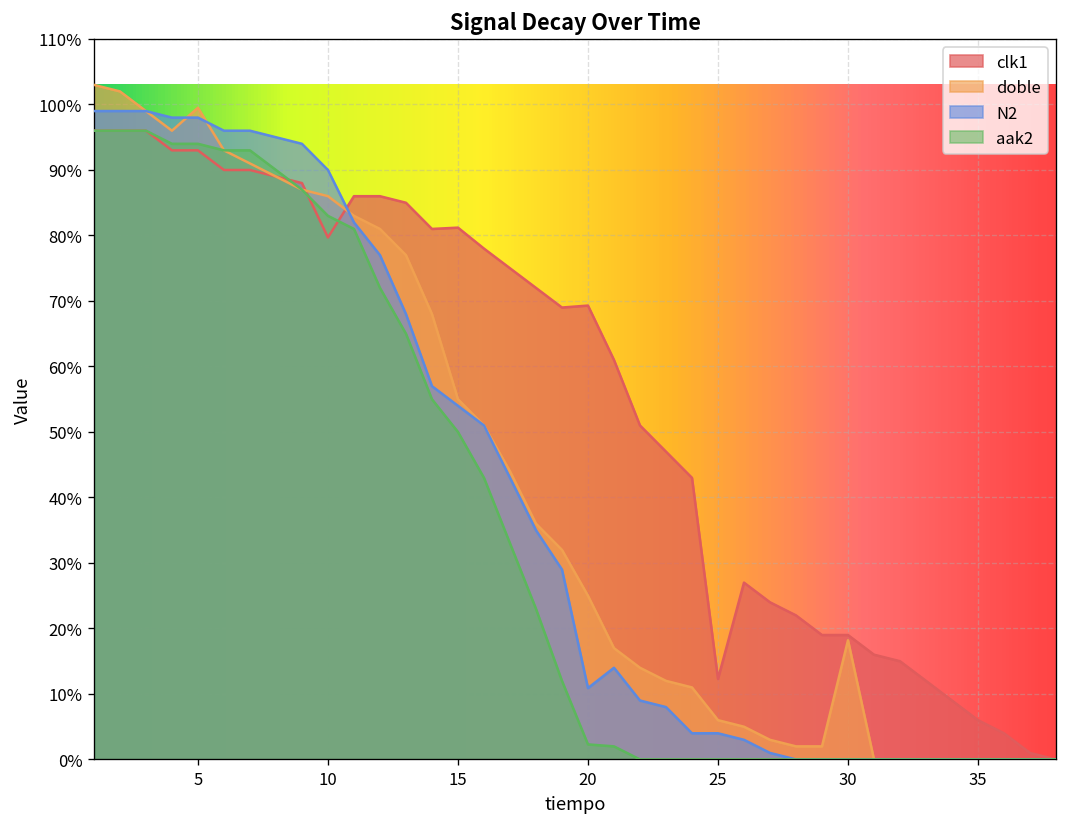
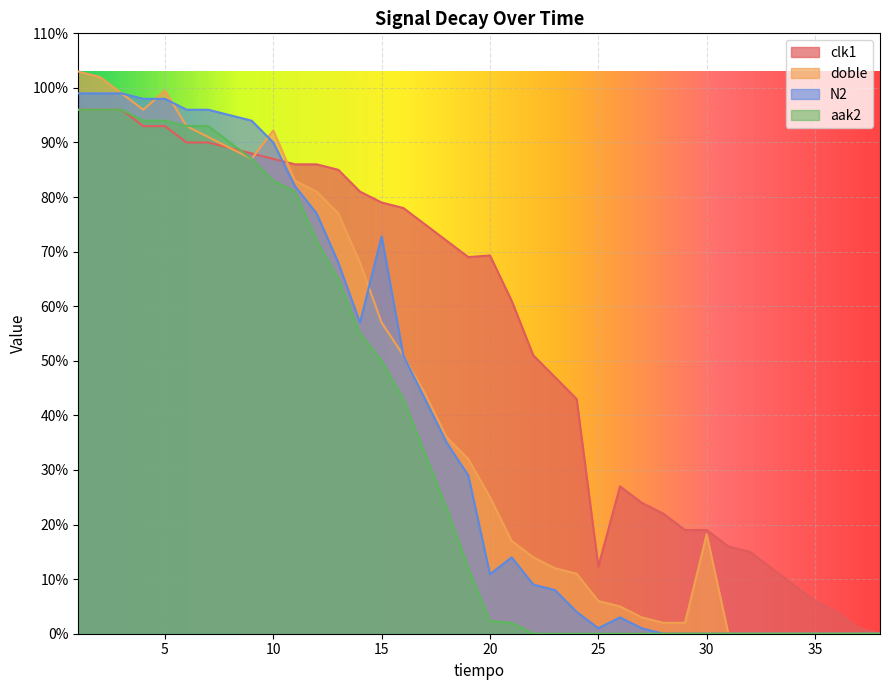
clk1, 10: 80% -> 87%
doble, 10: 86% -> 92%
clk1, 15: 81% -> 79%
doble, 15: 55% -> 57%
N2, 15: 54% -> 73%
N2, 25: 4% -> 1%
